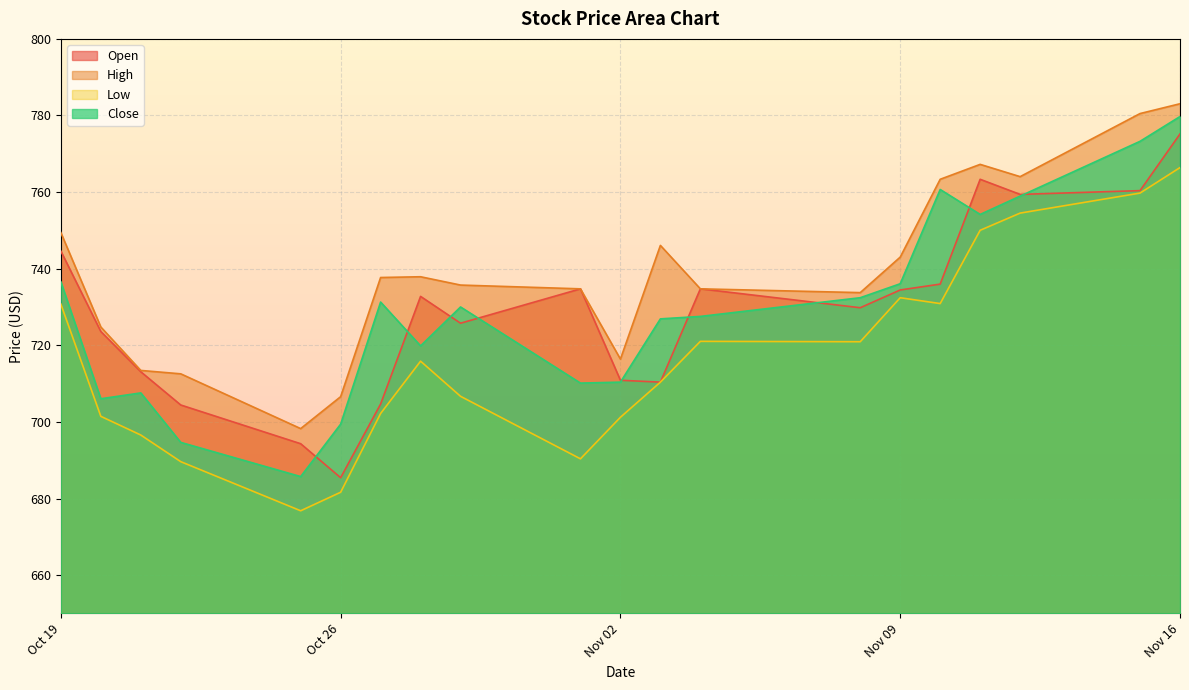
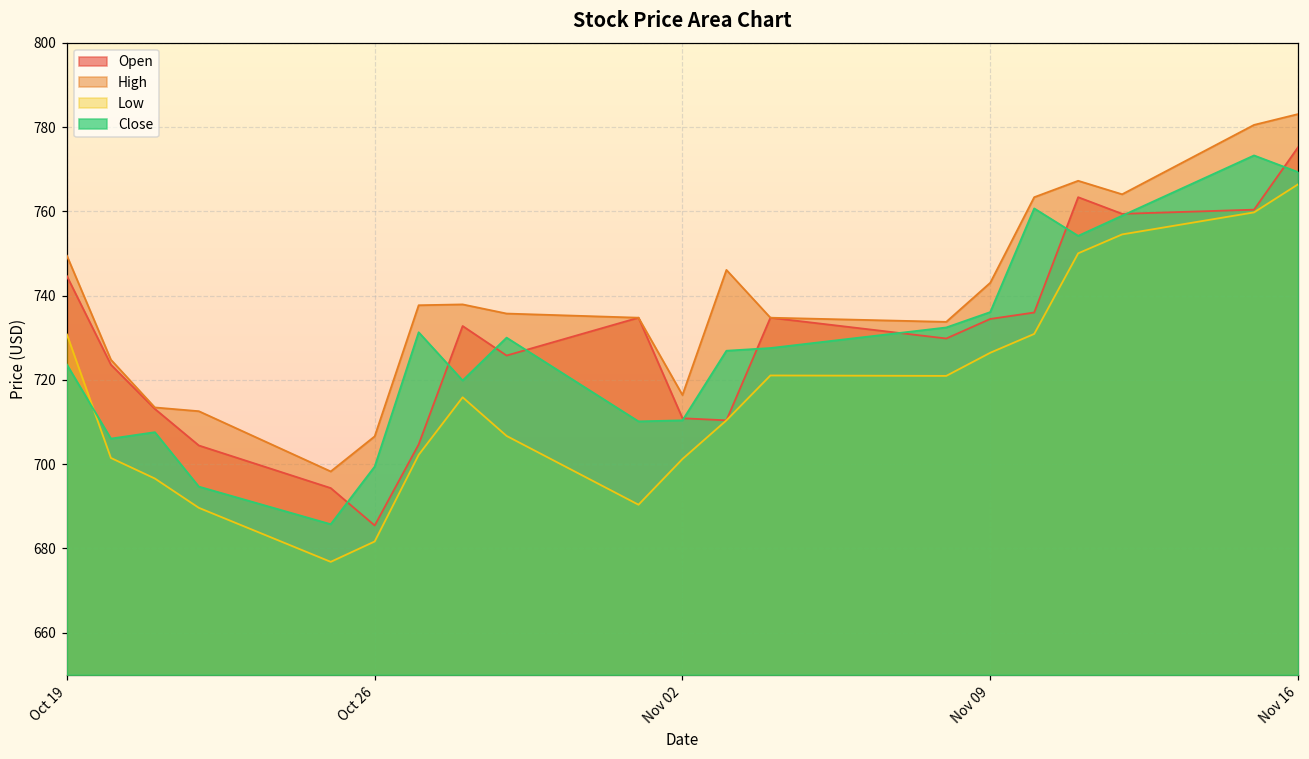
Close, Oct 19: 737 -> 724
Low, Nov 09: 732 -> 726
Close, Nov 16: 780 -> 769
